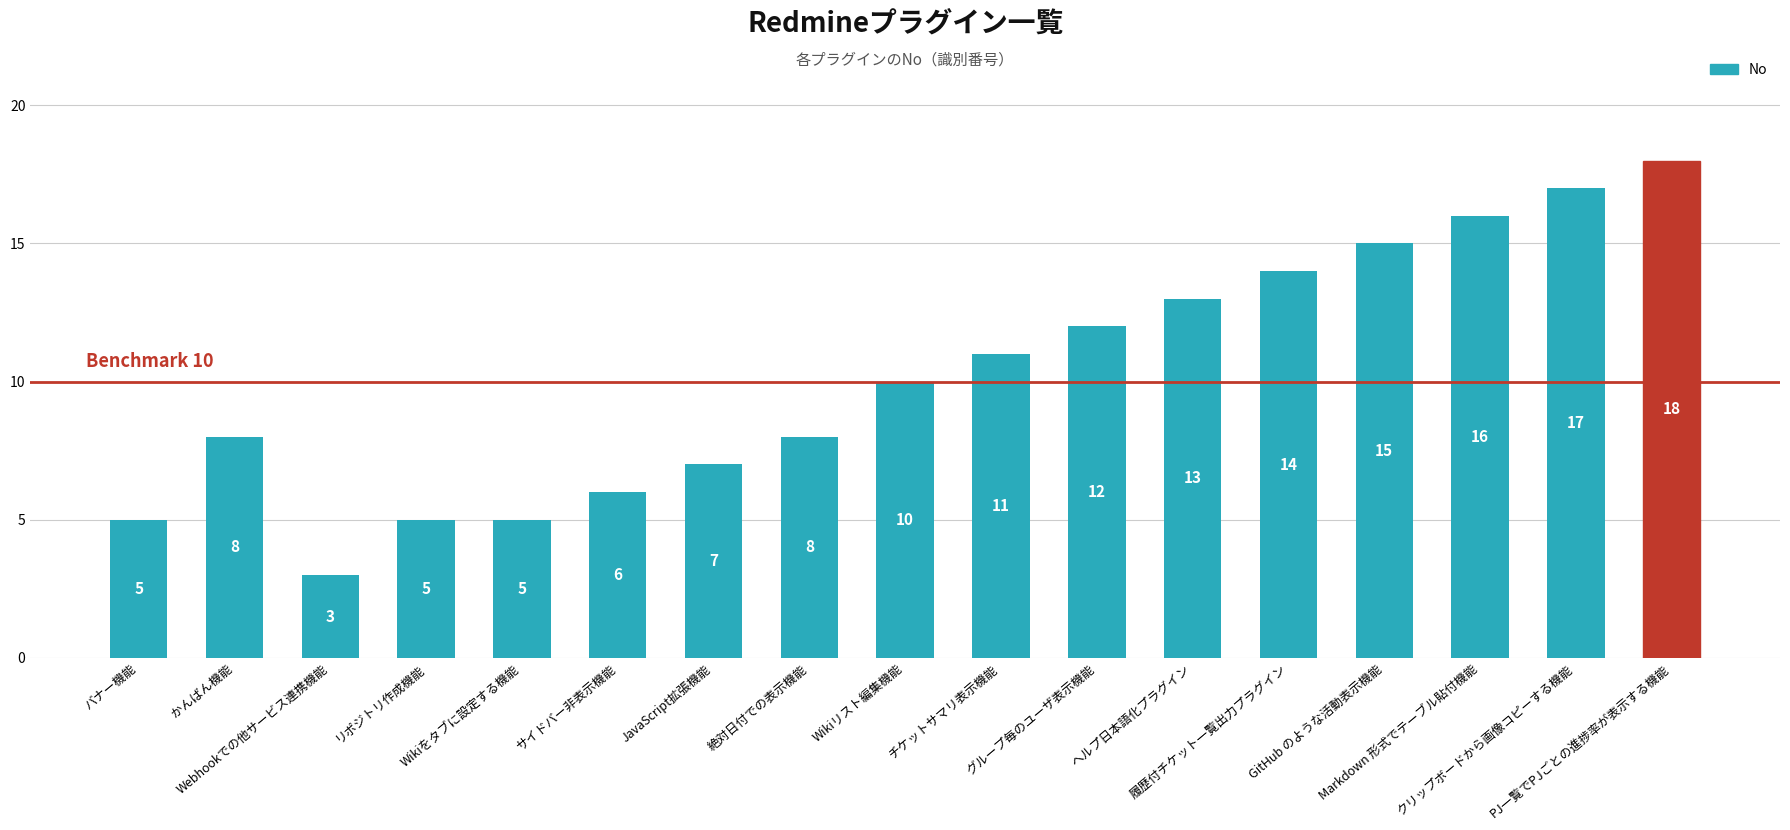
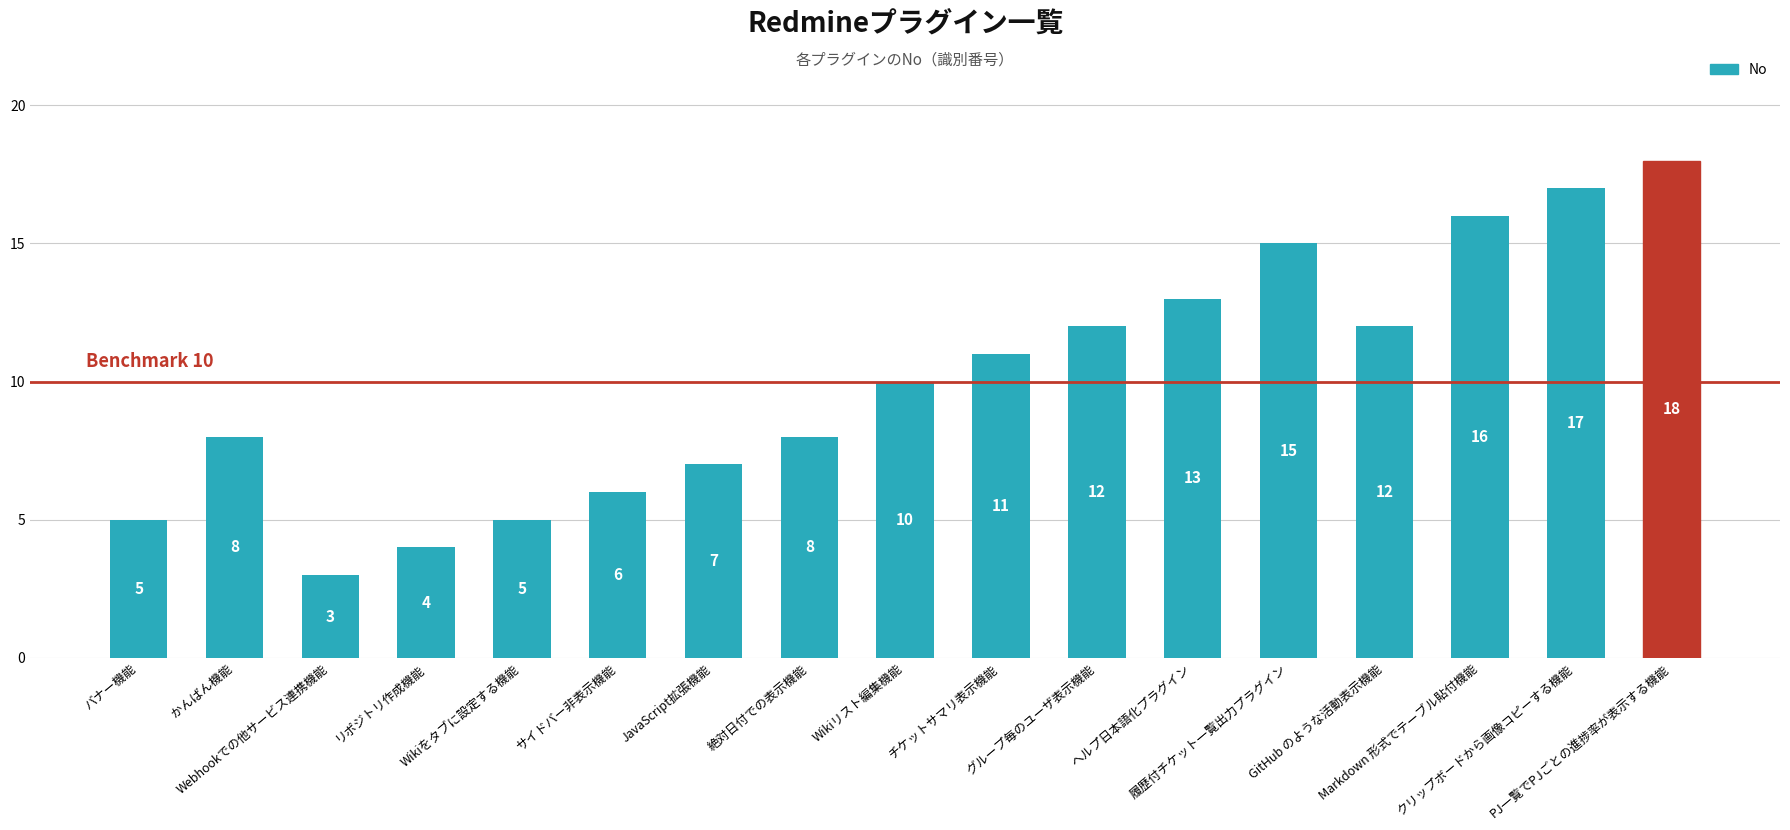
リポジトリ作成機能: 5 -> 4
履歴付チケット一覧出力プラグイン: 14 -> 15
GitHub のような活動表示機能: 15 -> 12
